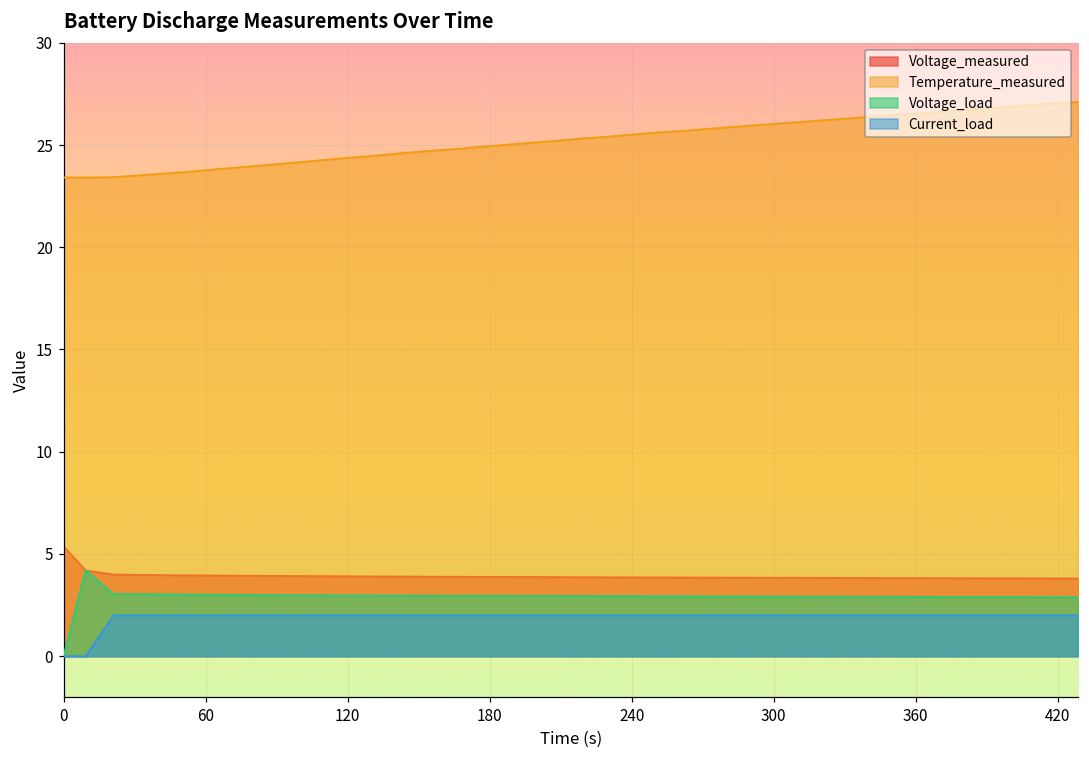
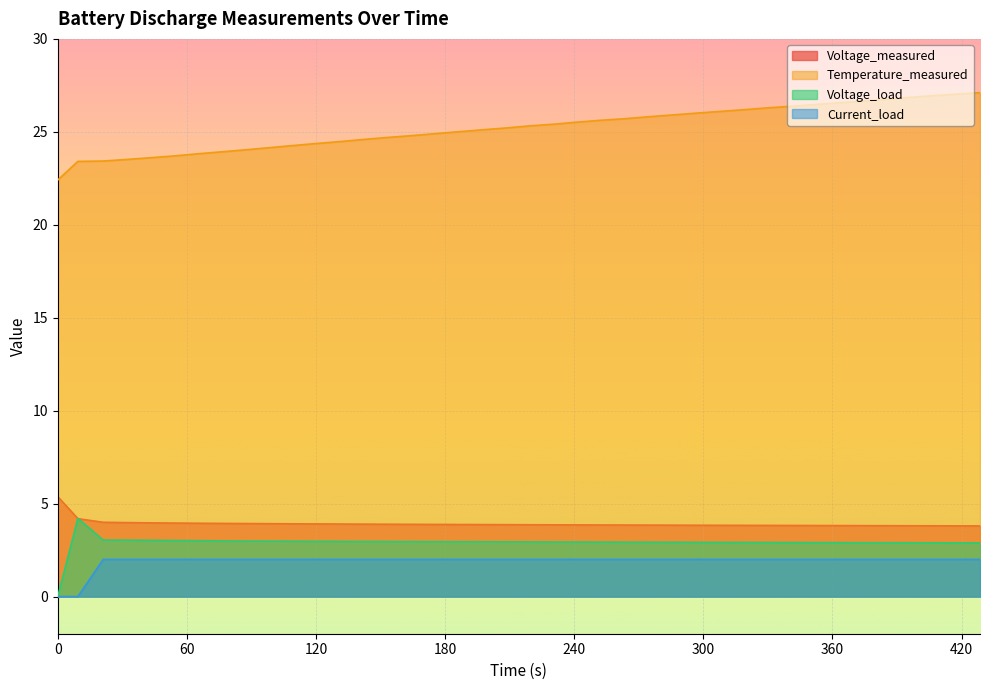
Temperature_measured, 0: 23.4 -> 22.4
